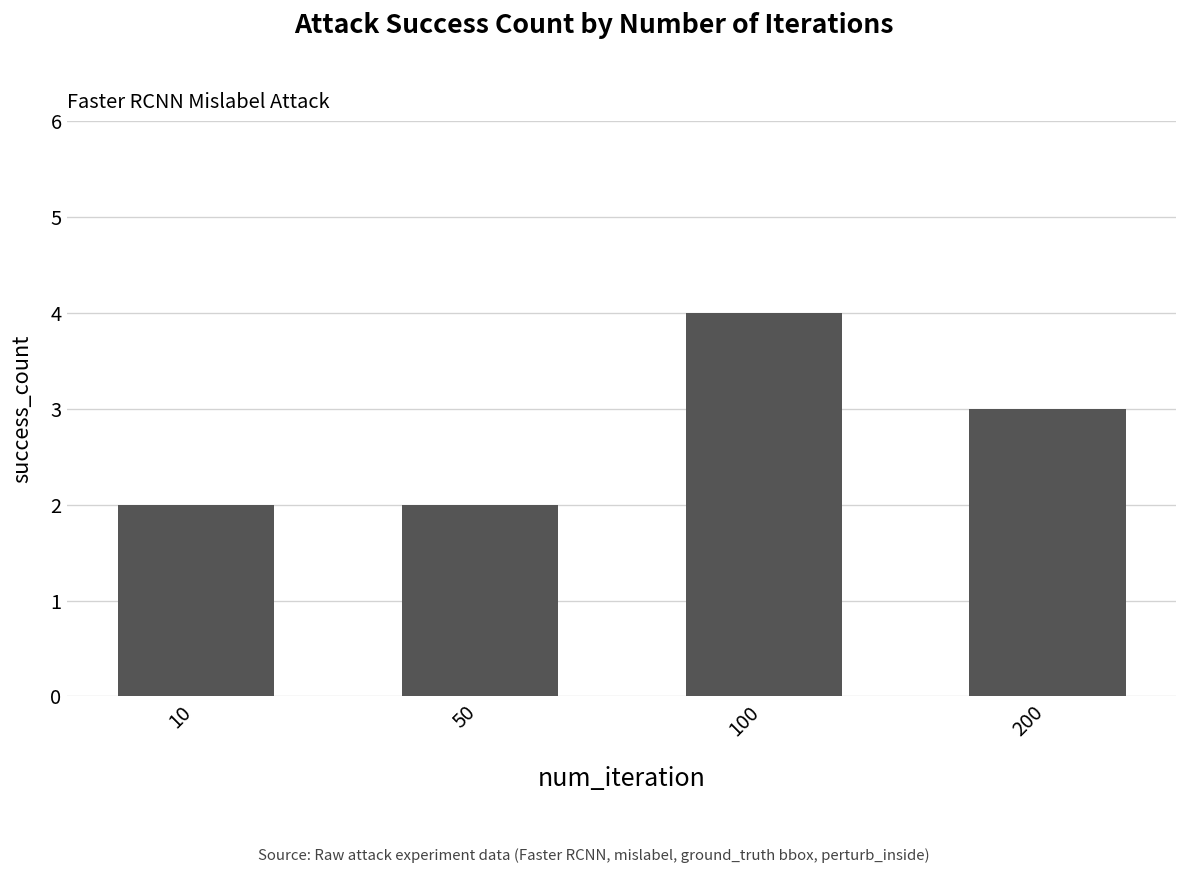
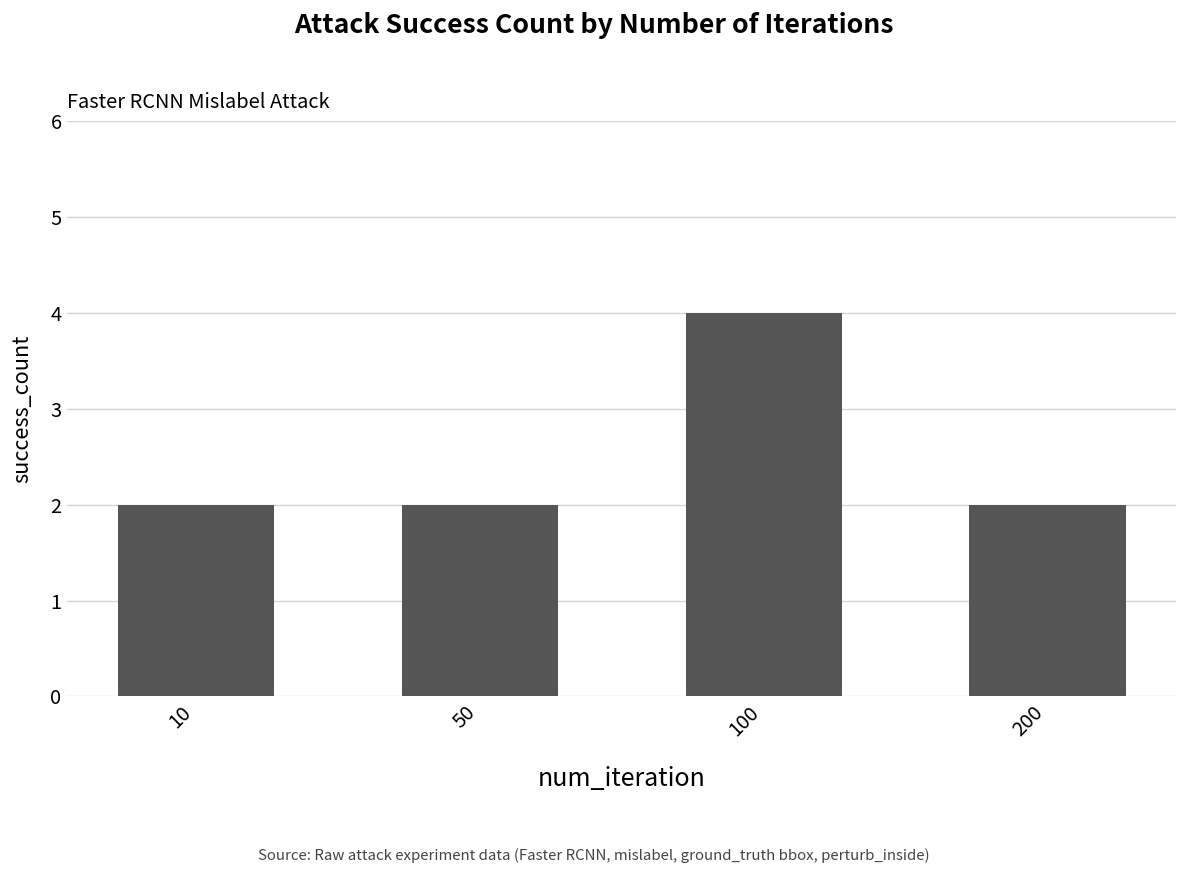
200: 3 -> 2
